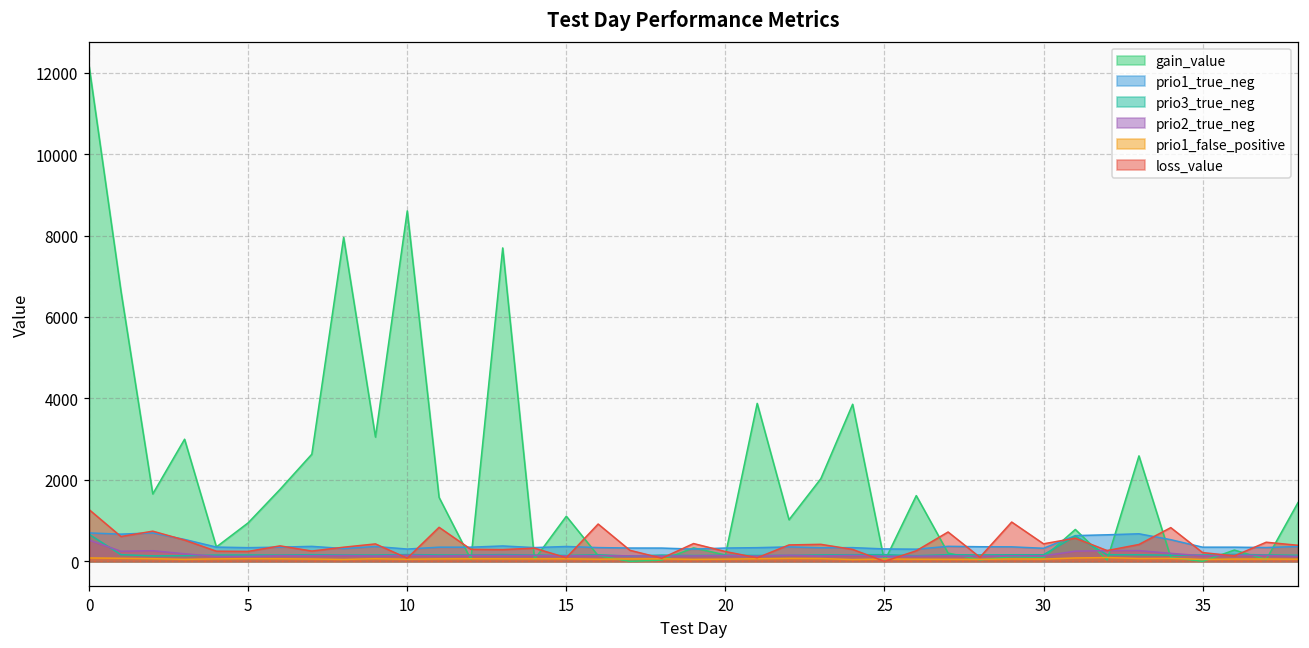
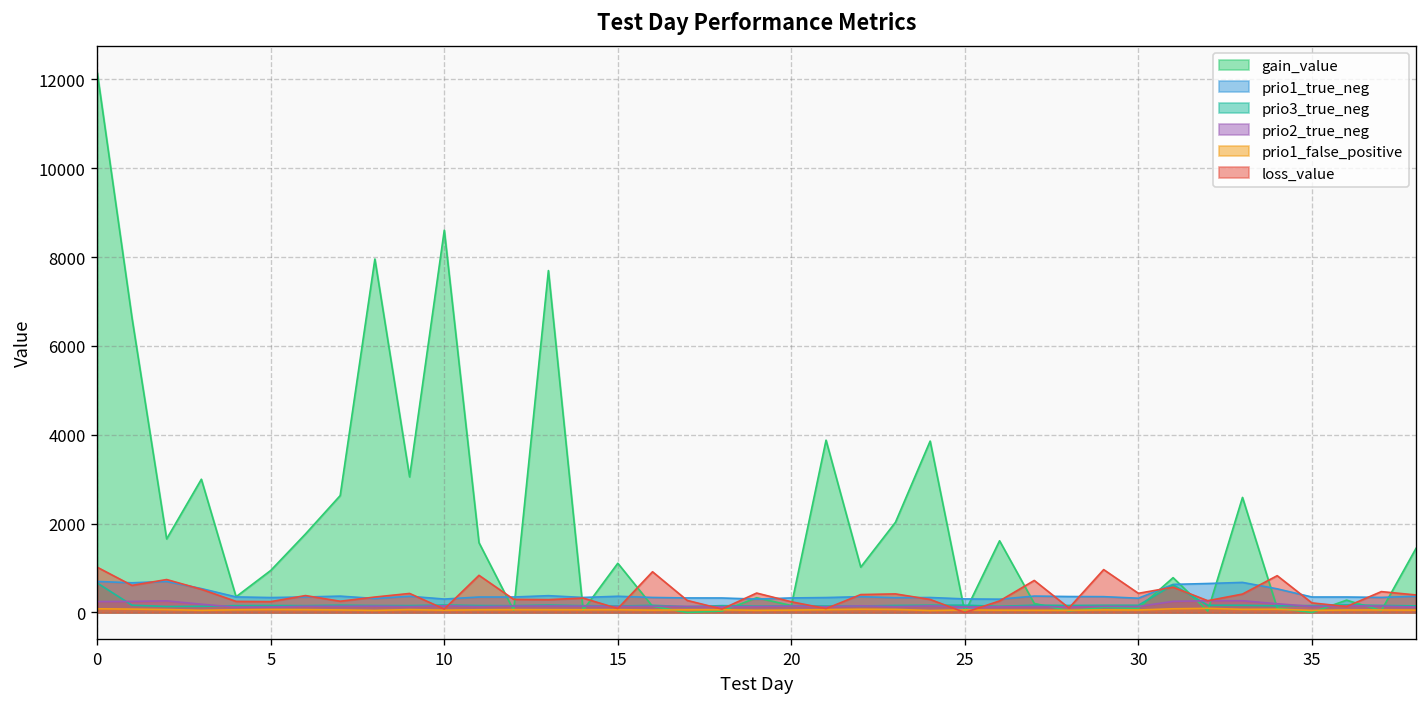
prio2_true_neg, 0: 500 -> 200
loss_value, 0: 1300 -> 1000
